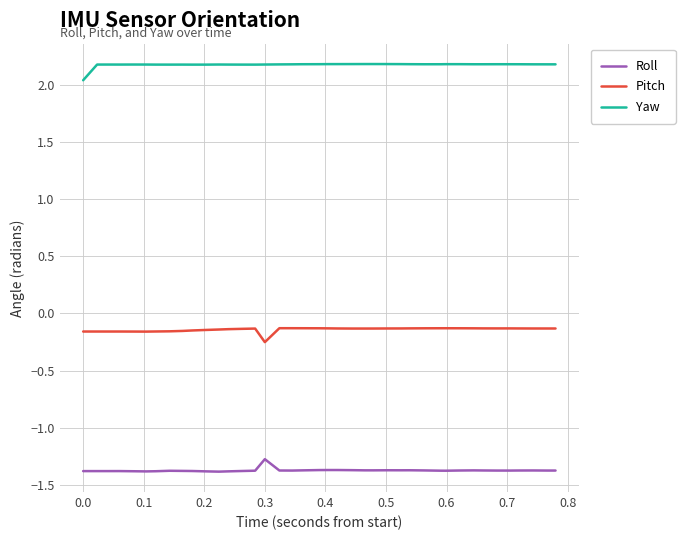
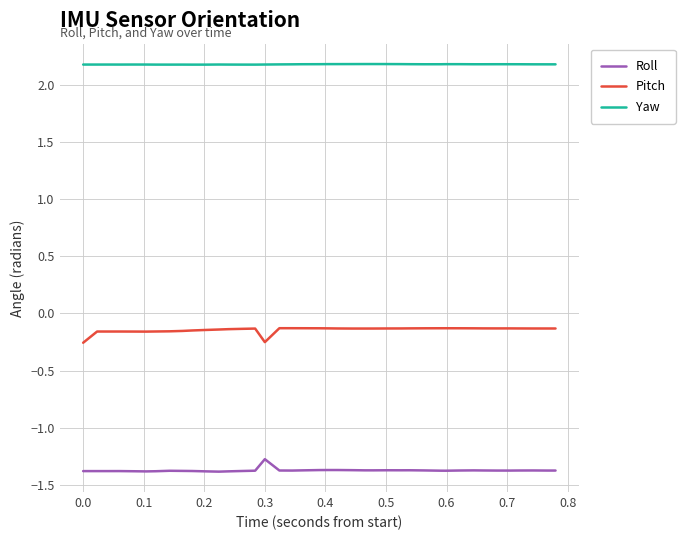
Pitch, 0.0: -0.16 -> -0.26
Yaw, 0.0: 2.04 -> 2.18
